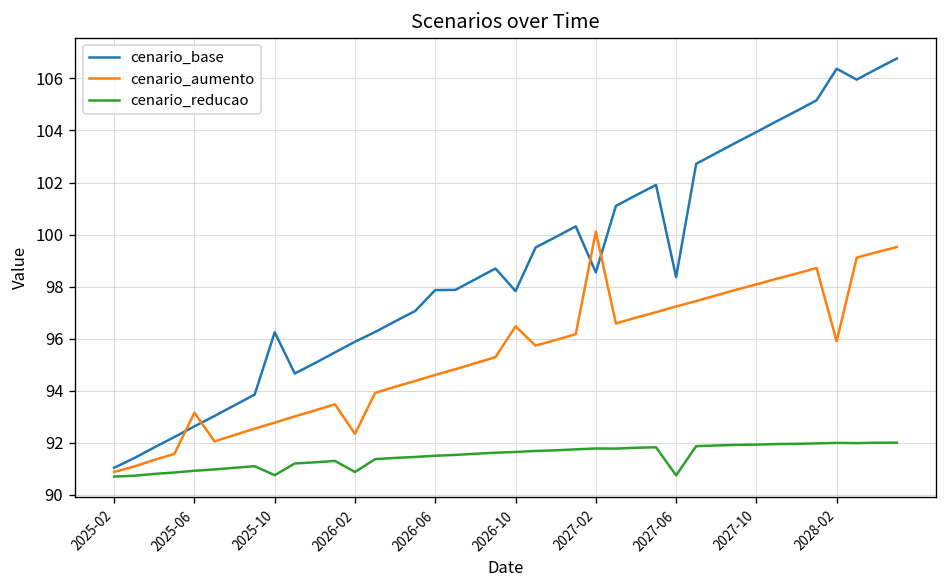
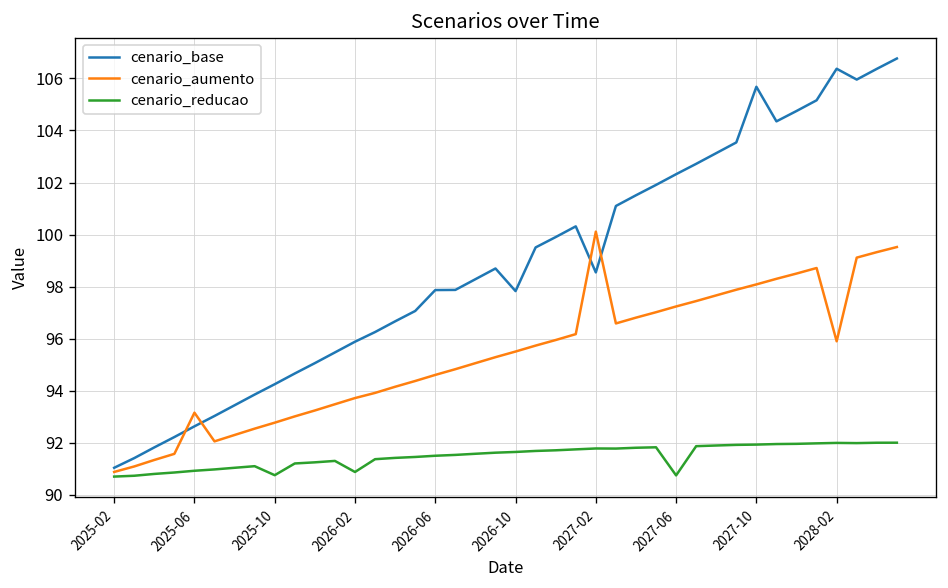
cenario_base, 2025-10: 96.2 -> 94.3
cenario_aumento, 2026-02: 92.3 -> 93.7
cenario_aumento, 2026-10: 96.5 -> 95.5
cenario_base, 2027-06: 98.4 -> 102.3
cenario_base, 2027-10: 103.9 -> 105.7
